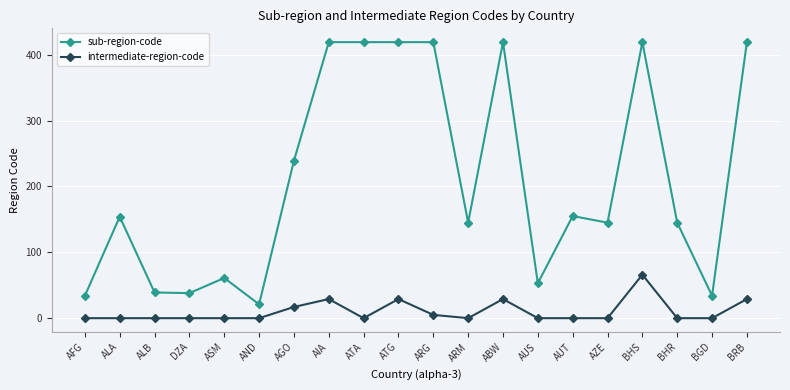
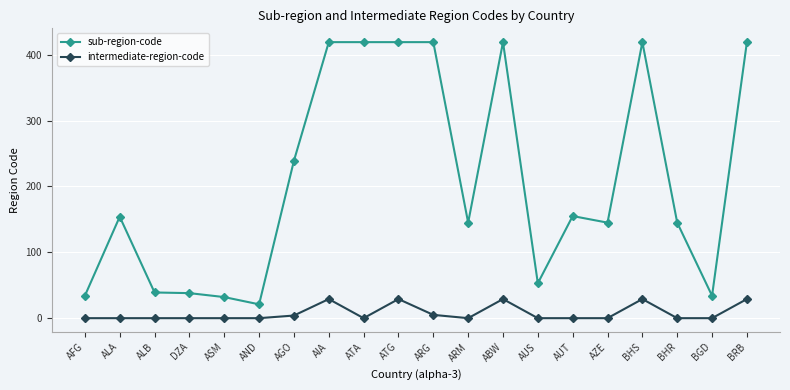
sub-region-code, ASM: 60 -> 30
intermediate-region-code, AGO: 20 -> 0
intermediate-region-code, BHS: 70 -> 30
